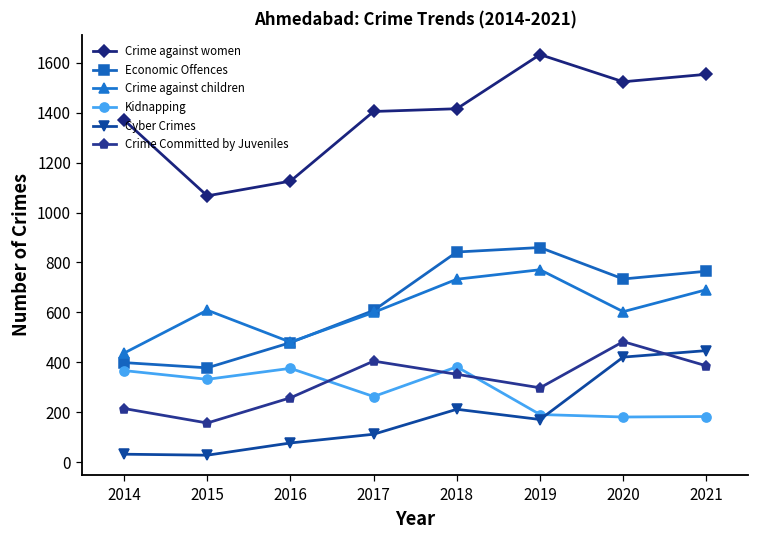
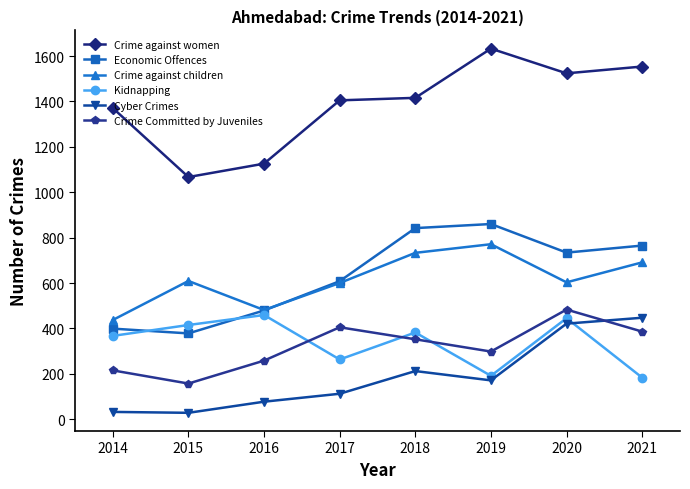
Kidnapping, 2015: 330 -> 420
Kidnapping, 2016: 380 -> 460
Kidnapping, 2020: 180 -> 450
